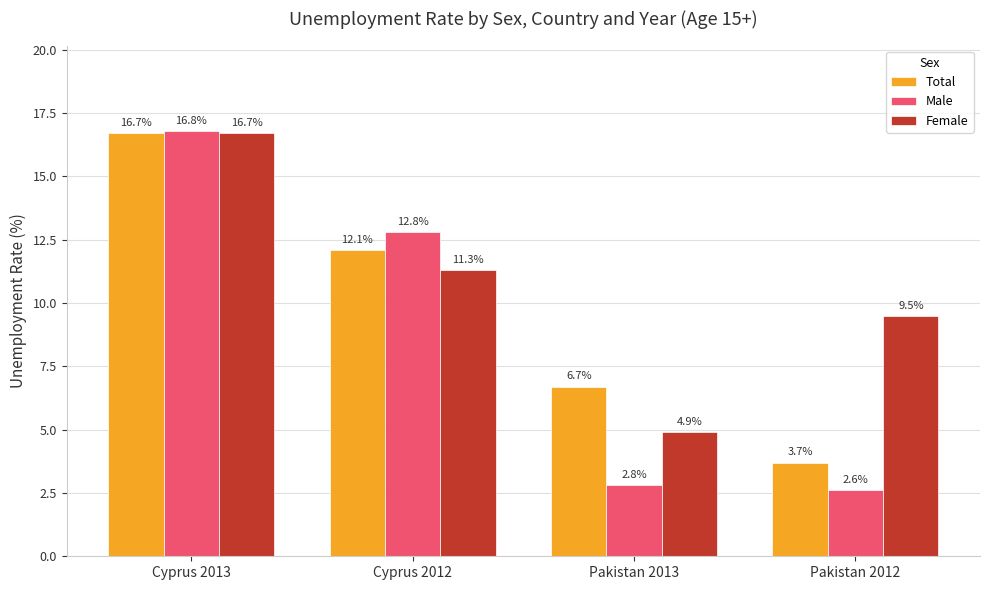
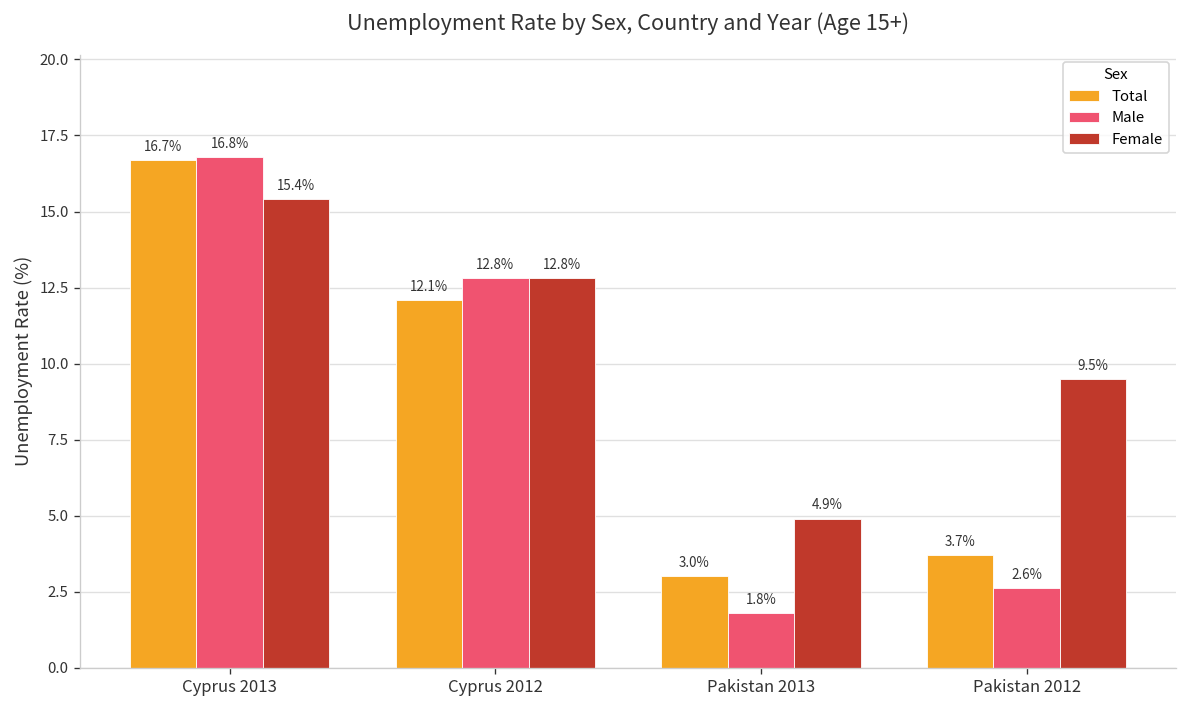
Female, Cyprus 2013: 16.7% -> 15.4%
Female, Cyprus 2012: 11.3% -> 12.8%
Total, Pakistan 2013: 6.7% -> 3.0%
Male, Pakistan 2013: 2.8% -> 1.8%
